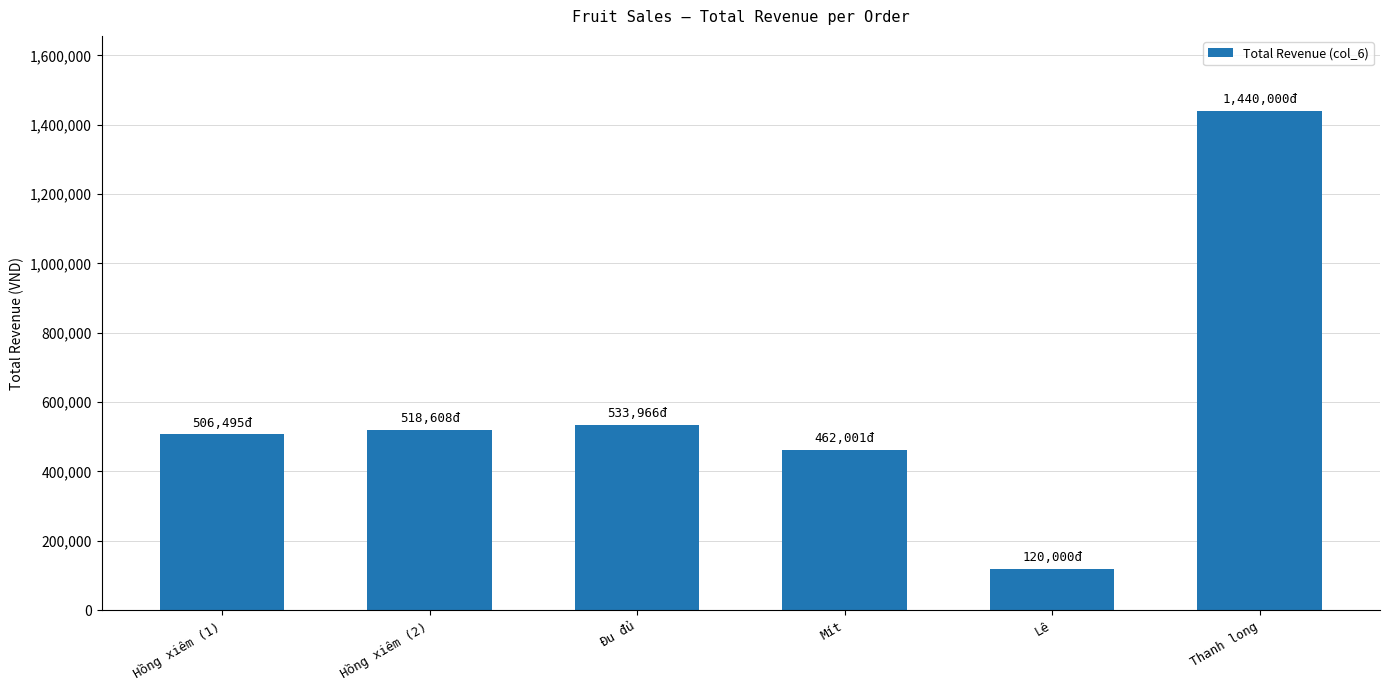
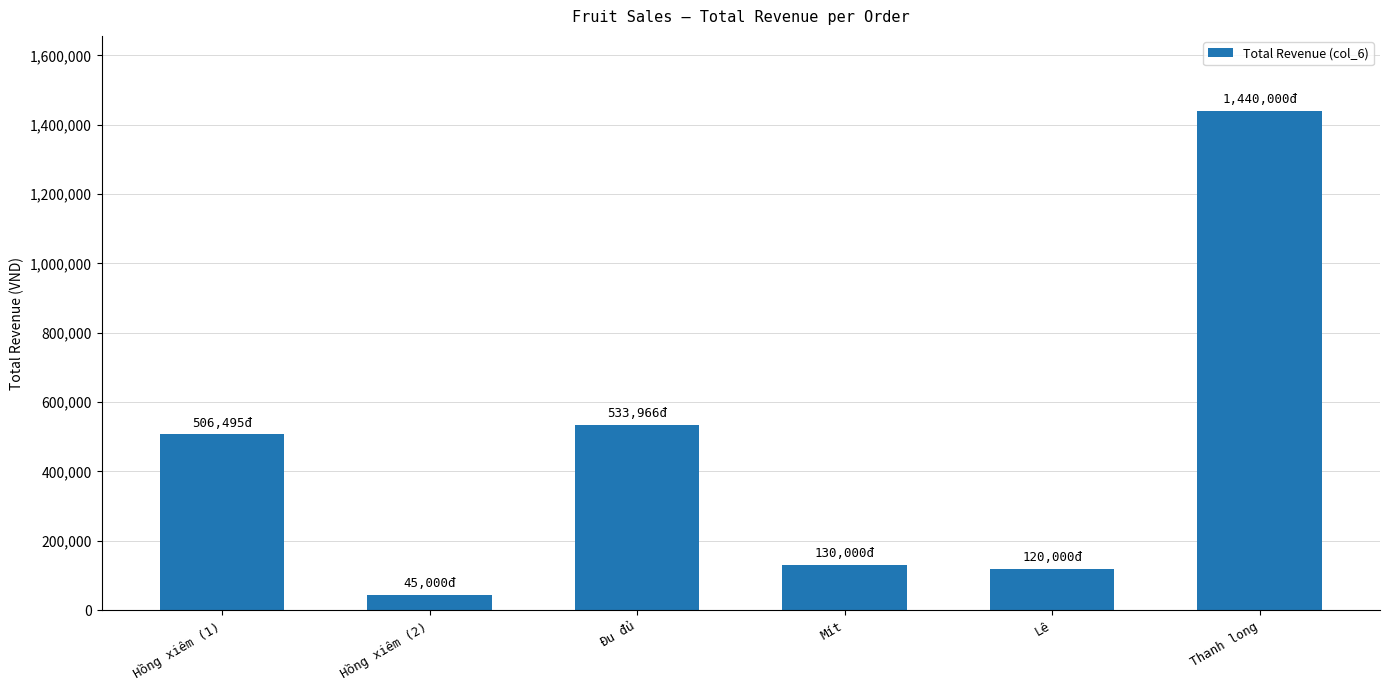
Hồng xiêm (2): 518,608đ -> 45,000đ
Mít: 462,001đ -> 130,000đ
